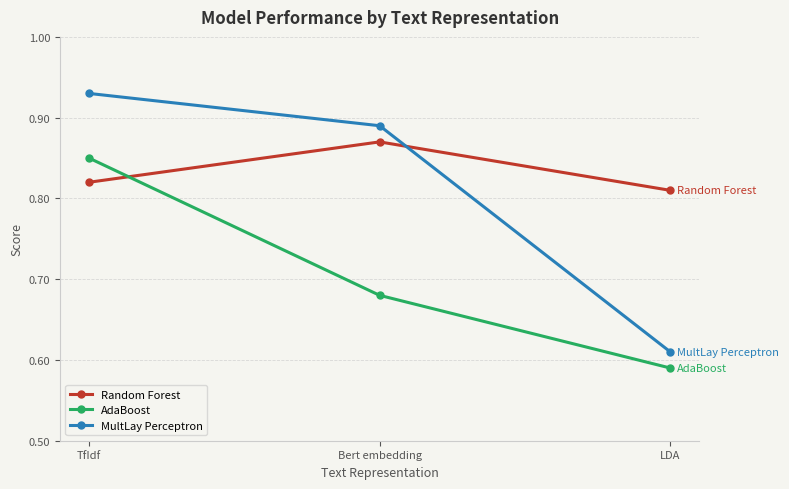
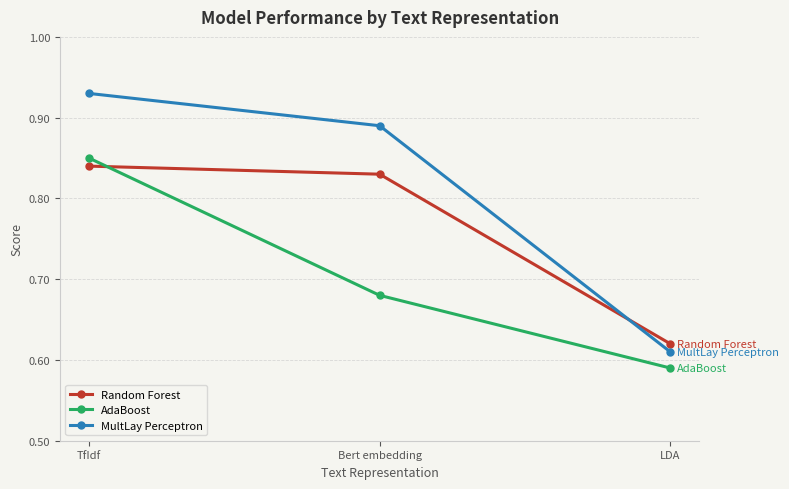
Random Forest, TfIdf: 0.82 -> 0.84
Random Forest, Bert embedding: 0.87 -> 0.83
Random Forest, LDA: 0.81 -> 0.62
